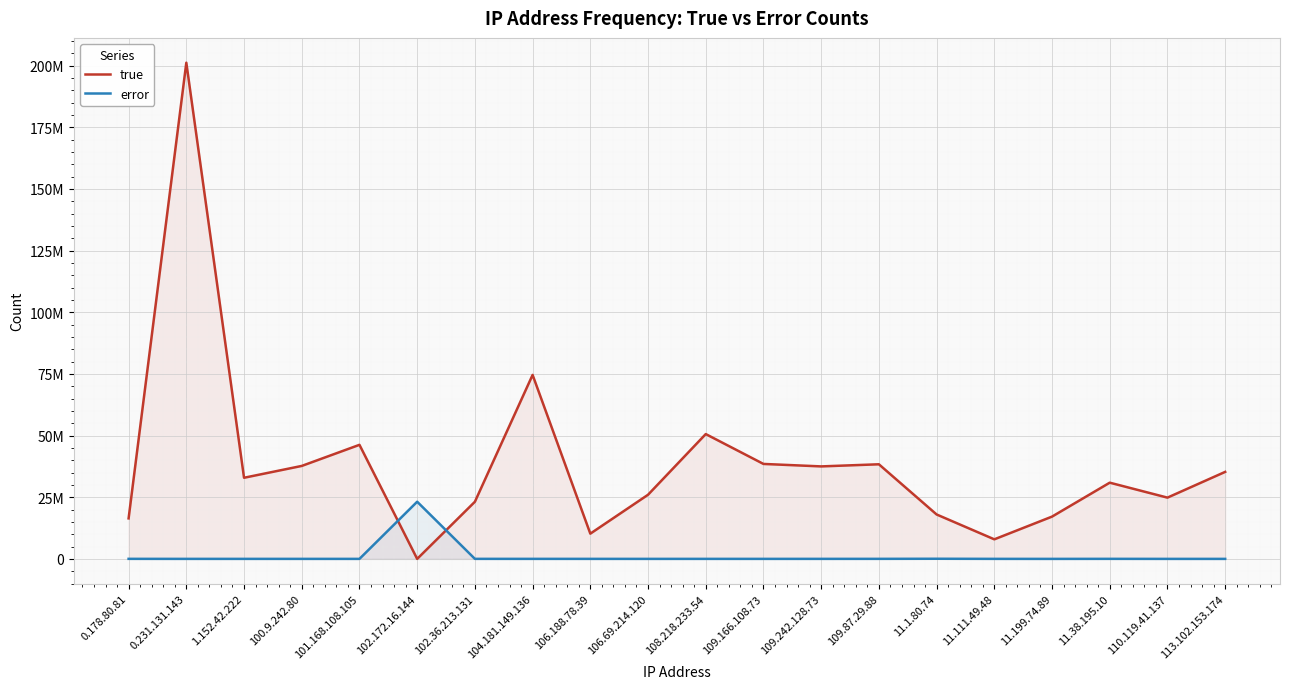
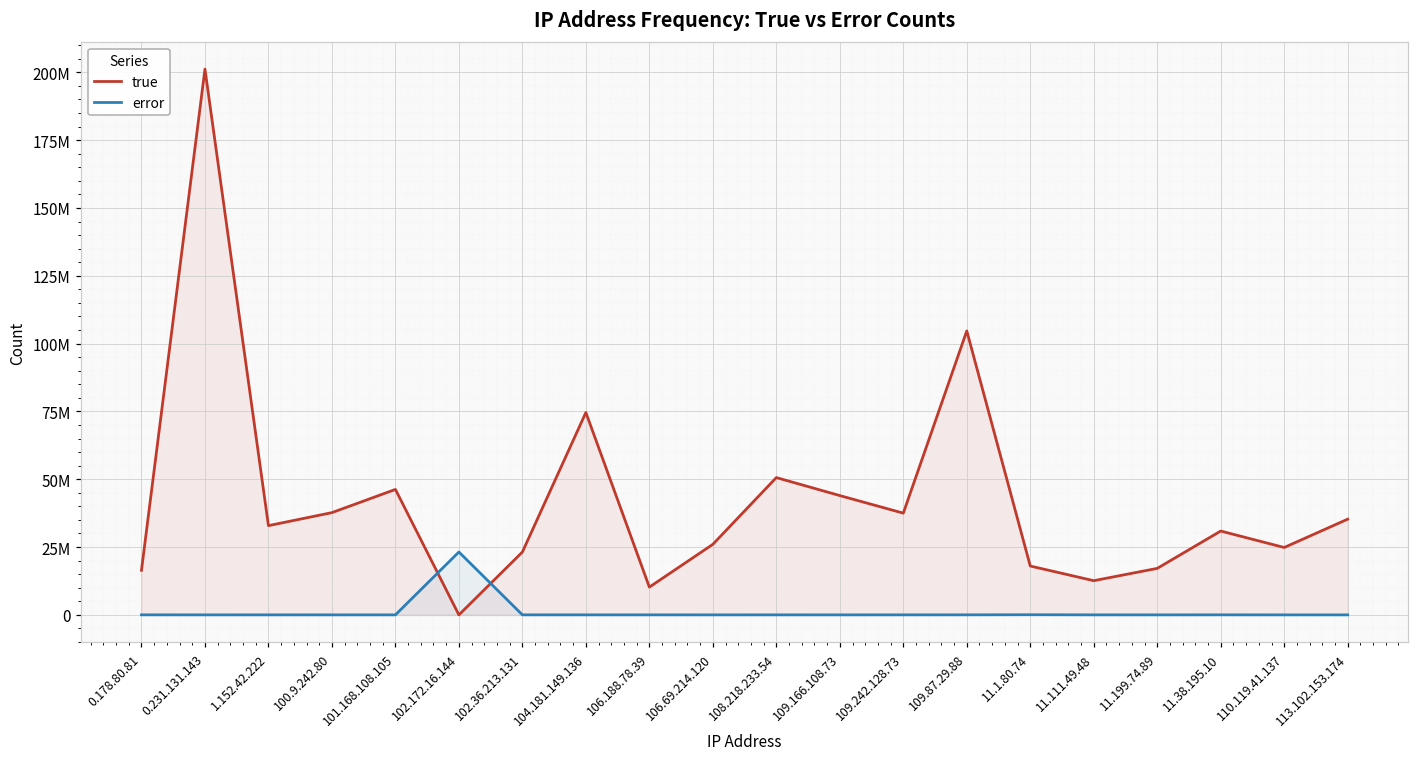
true, 109.166.108.73: 39000000 -> 44000000
true, 109.87.29.88: 38000000 -> 105000000
true, 11.111.49.48: 8000000 -> 13000000
